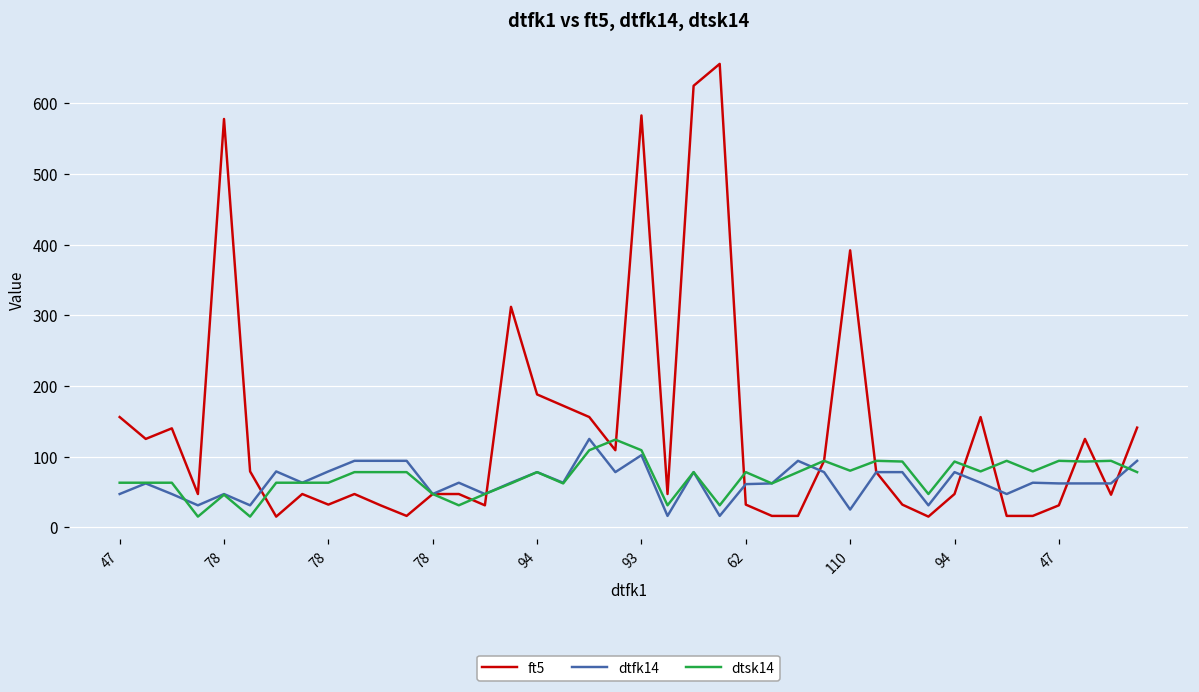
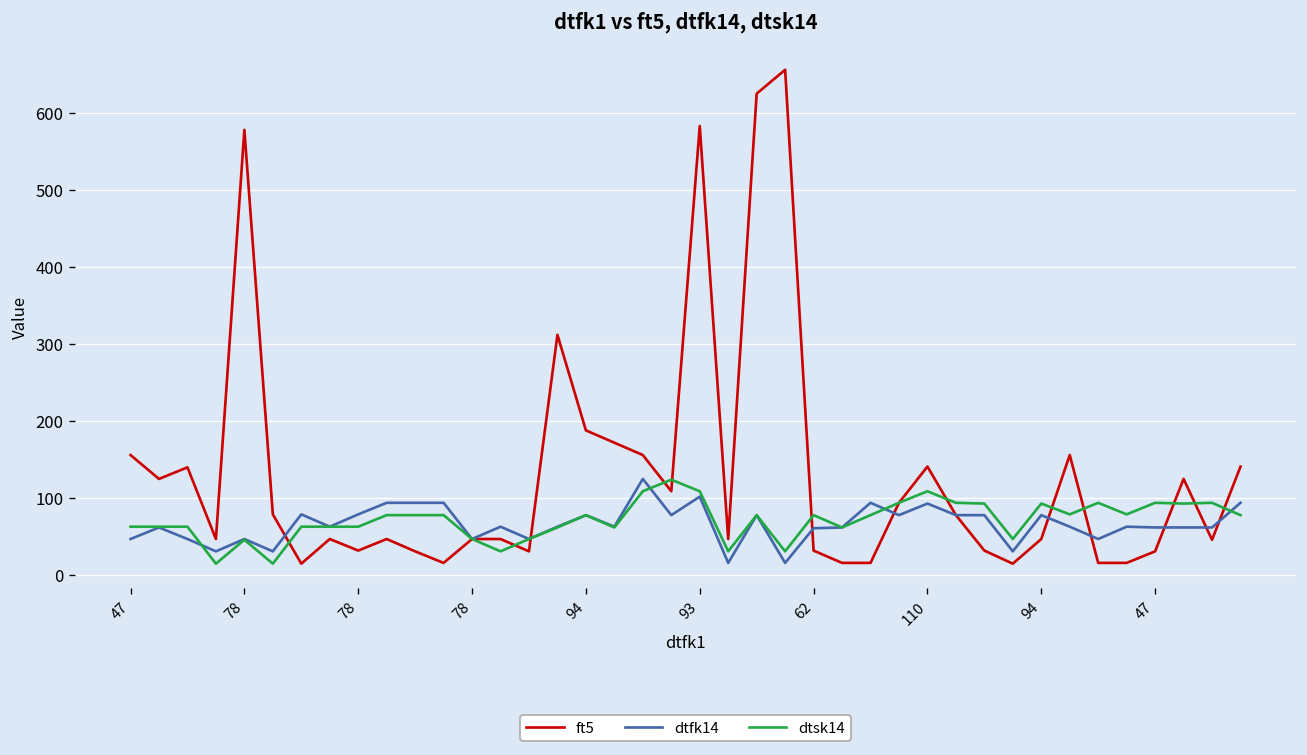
ft5, 110: 390 -> 140
dtfk14, 110: 30 -> 90
dtsk14, 110: 80 -> 110
